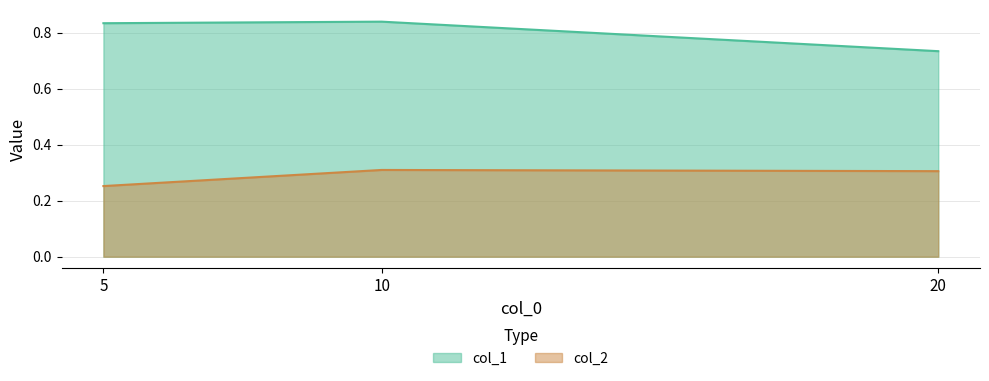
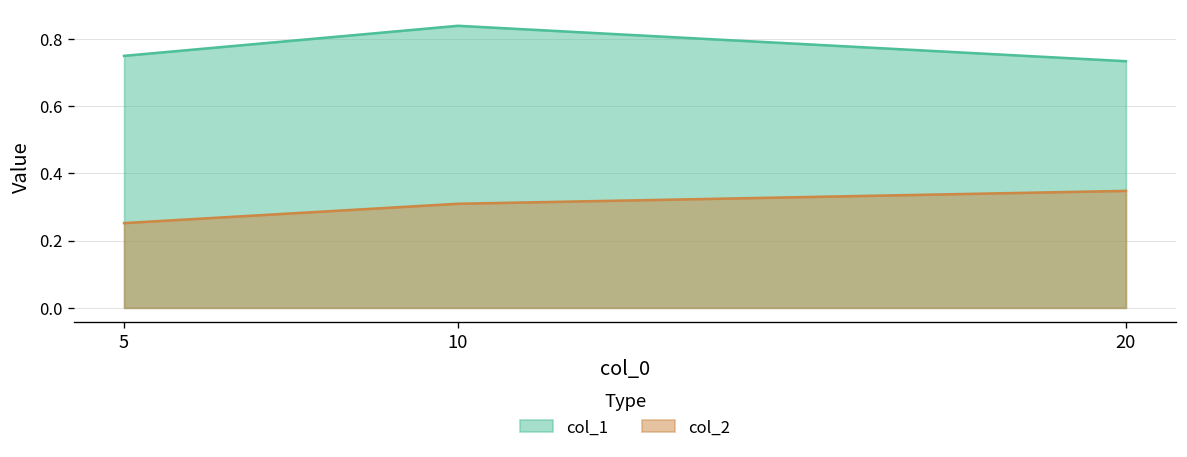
col_1, 5: 0.83 -> 0.75
col_2, 20: 0.31 -> 0.35
